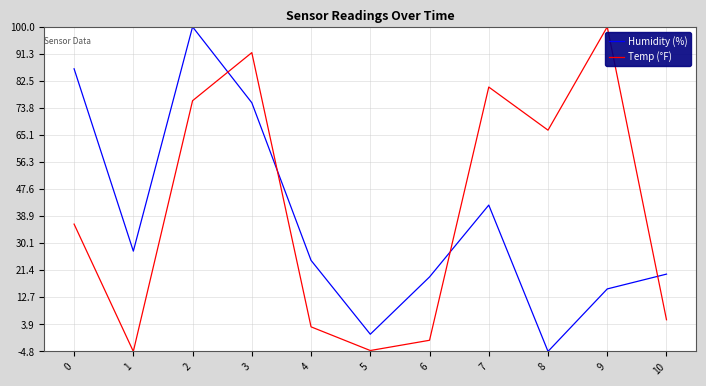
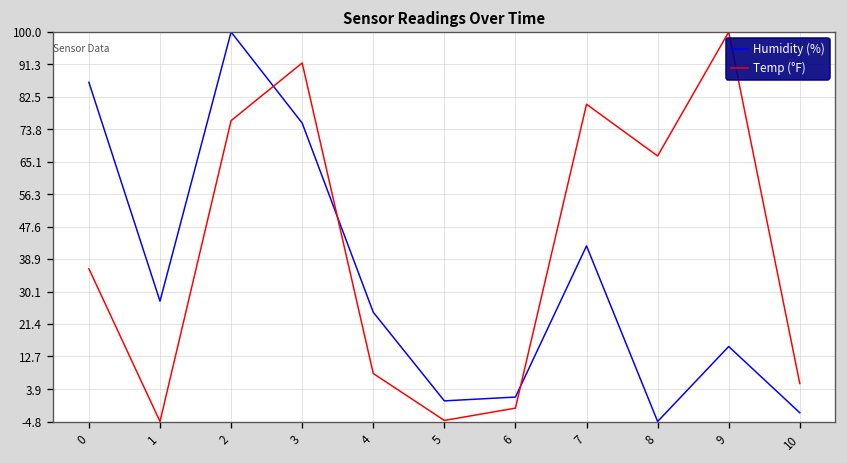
Temp (°F), 4: 3 -> 8
Humidity (%), 6: 19 -> 2
Humidity (%), 10: 20 -> -2
